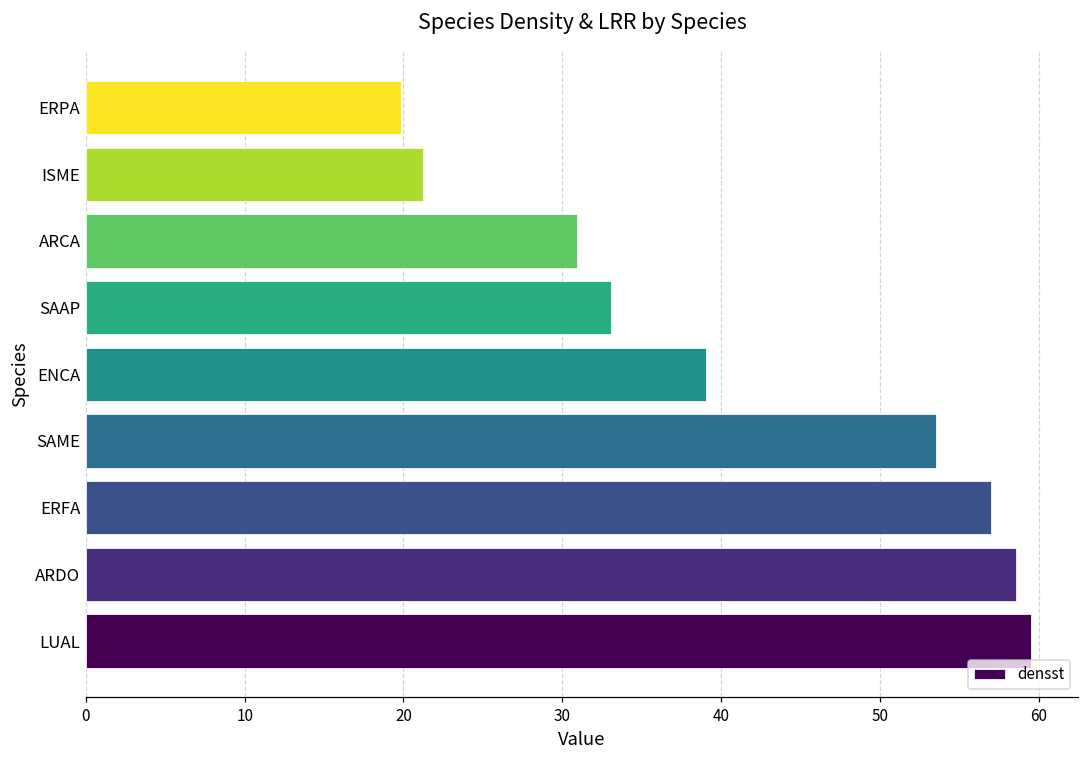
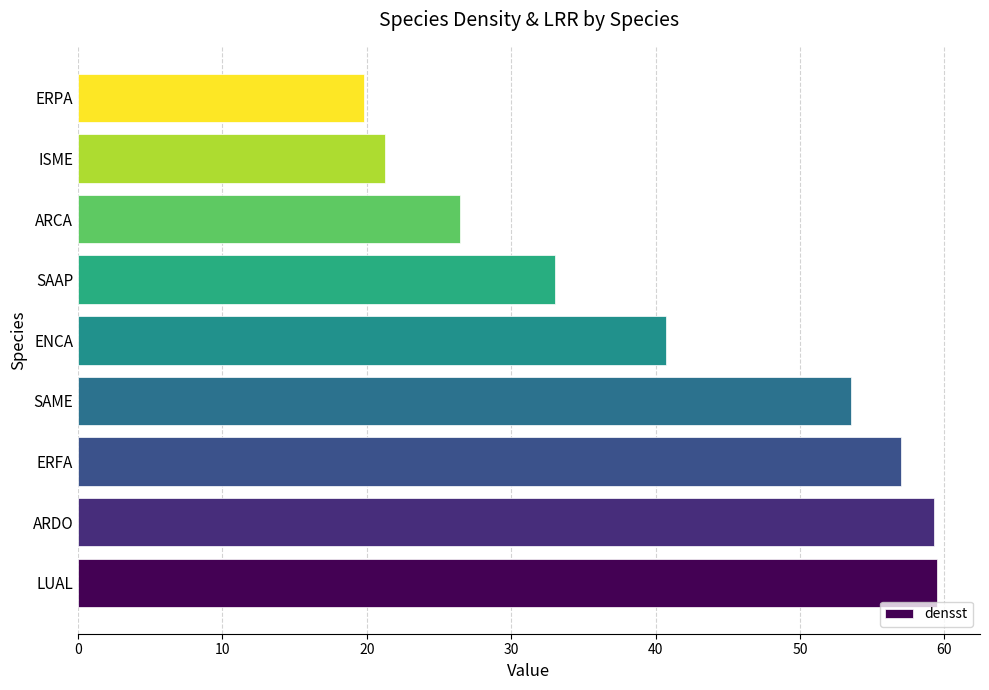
ARCA: 30.9 -> 26.4
ENCA: 39.0 -> 40.7
ARDO: 58.5 -> 59.3
